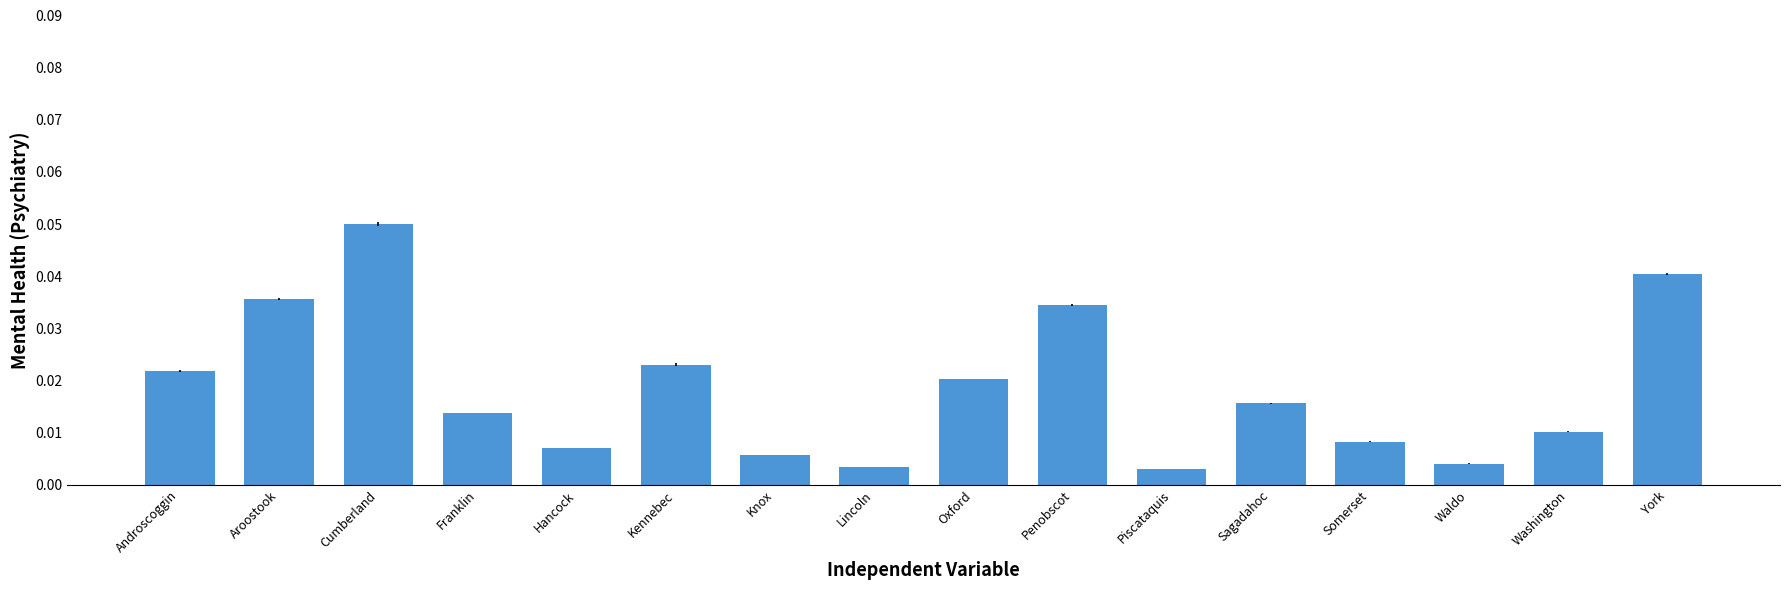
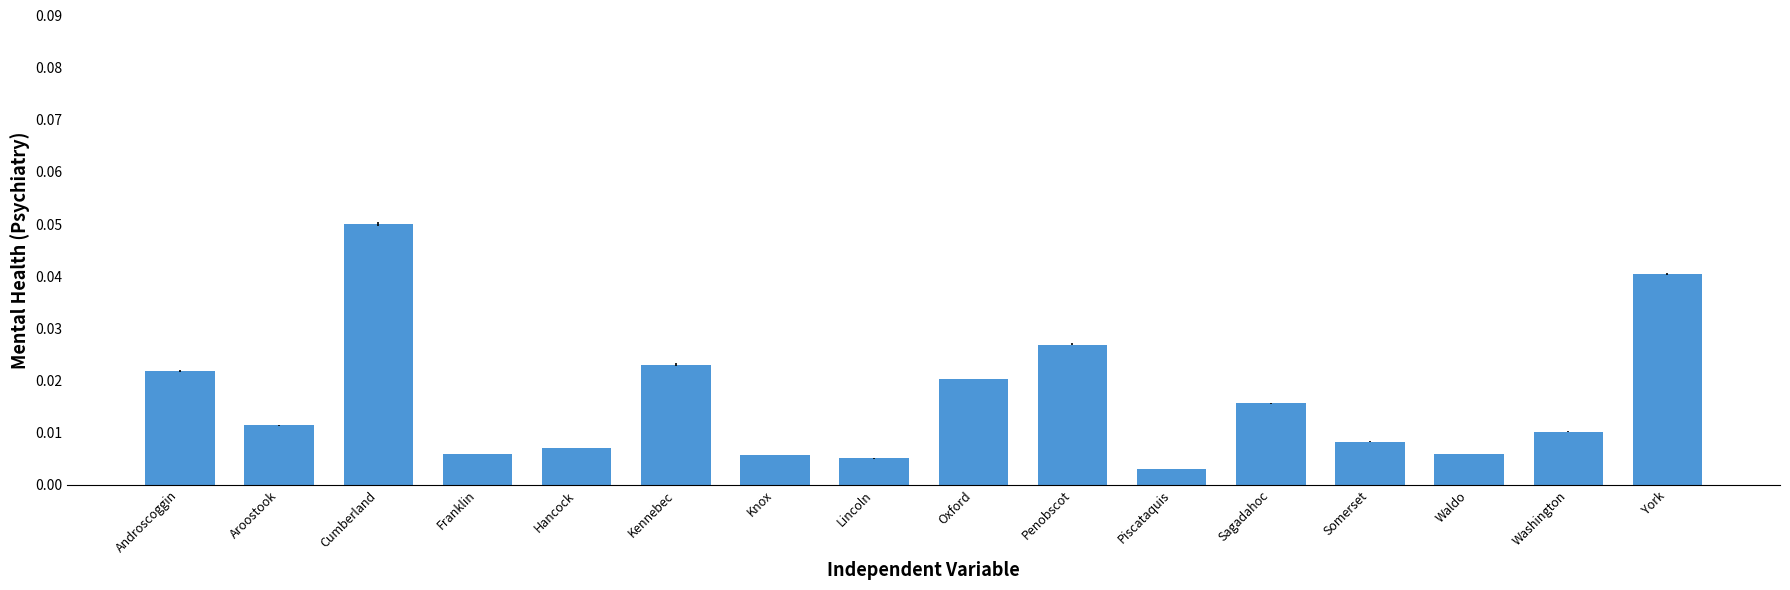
Aroostook: 0.036 -> 0.011
Franklin: 0.014 -> 0.006
Lincoln: 0.003 -> 0.005
Penobscot: 0.034 -> 0.027
Waldo: 0.004 -> 0.006
